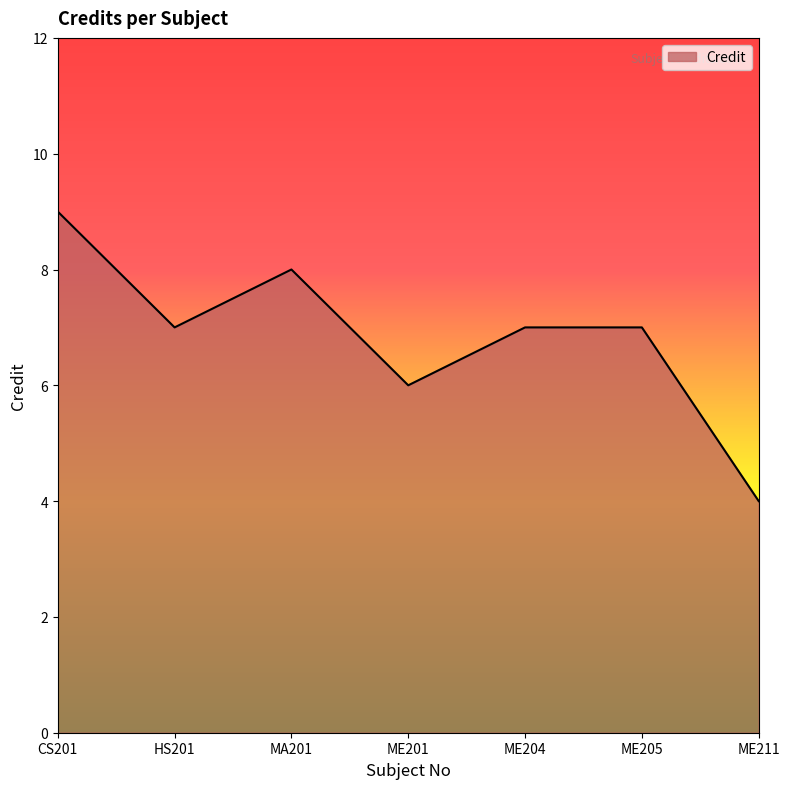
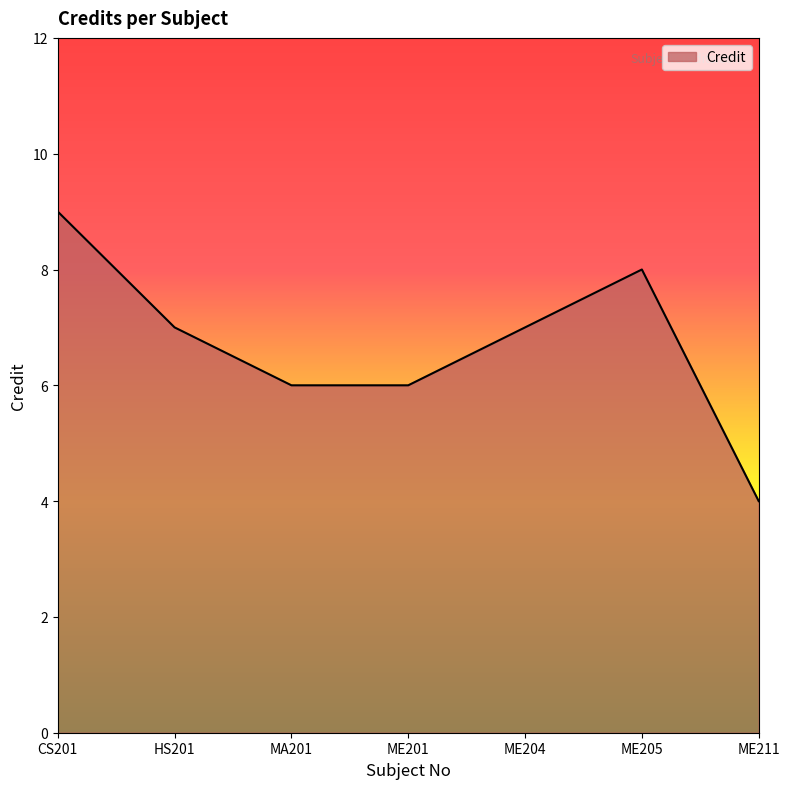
MA201: 8 -> 6
ME205: 7 -> 8
